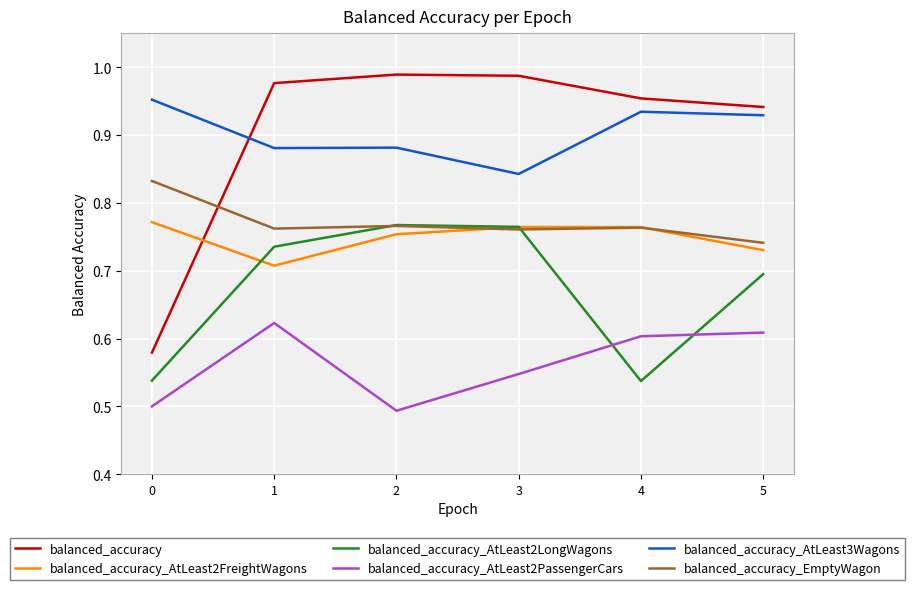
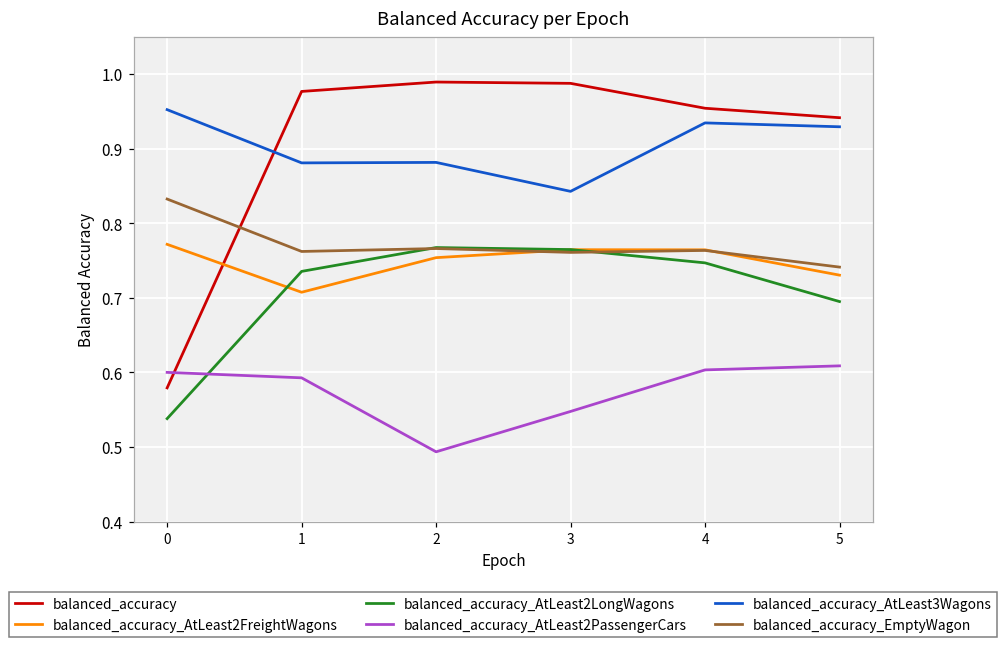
balanced_accuracy_AtLeast2PassengerCars, 0: 0.5 -> 0.6
balanced_accuracy_AtLeast2PassengerCars, 1: 0.62 -> 0.59
balanced_accuracy_AtLeast2LongWagons, 4: 0.54 -> 0.75
